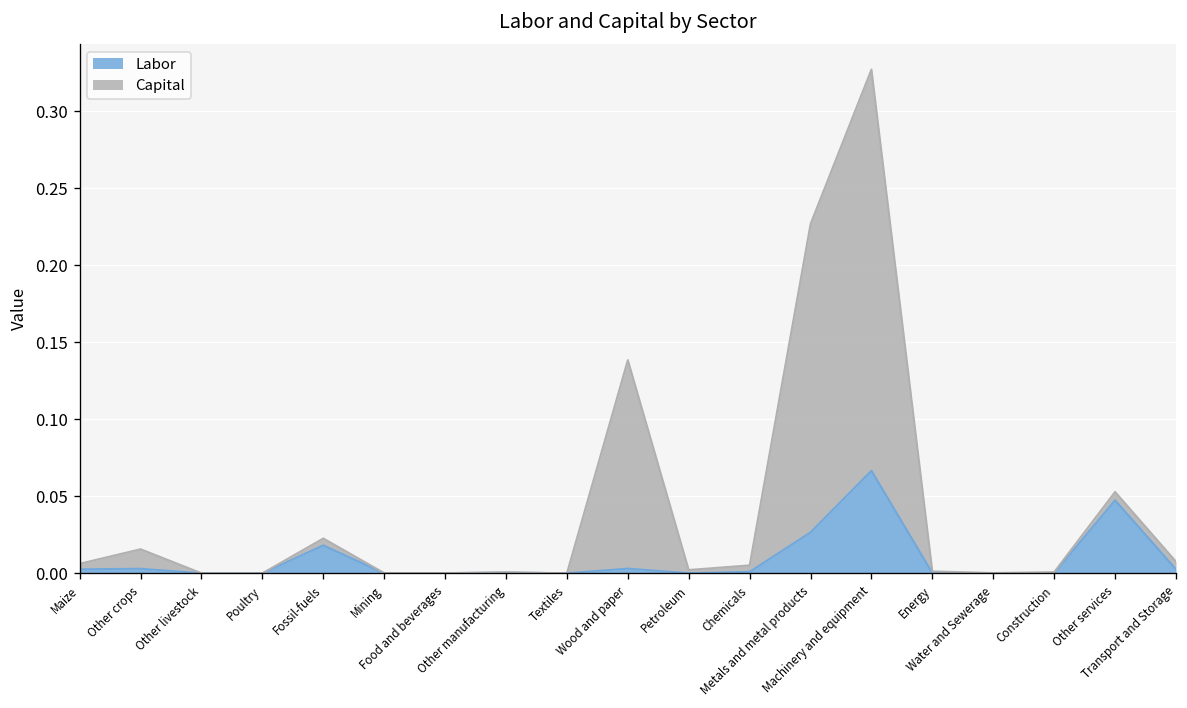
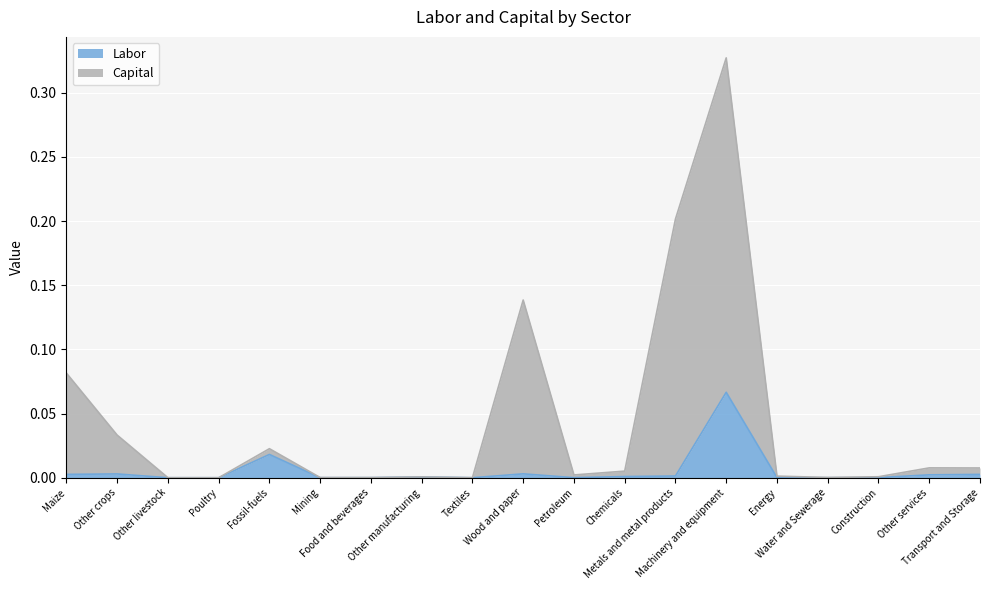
Capital, Maize: 0.004 -> 0.079
Capital, Other crops: 0.013 -> 0.030
Labor, Metals and metal products: 0.027 -> 0.001
Labor, Other services: 0.047 -> 0.002
